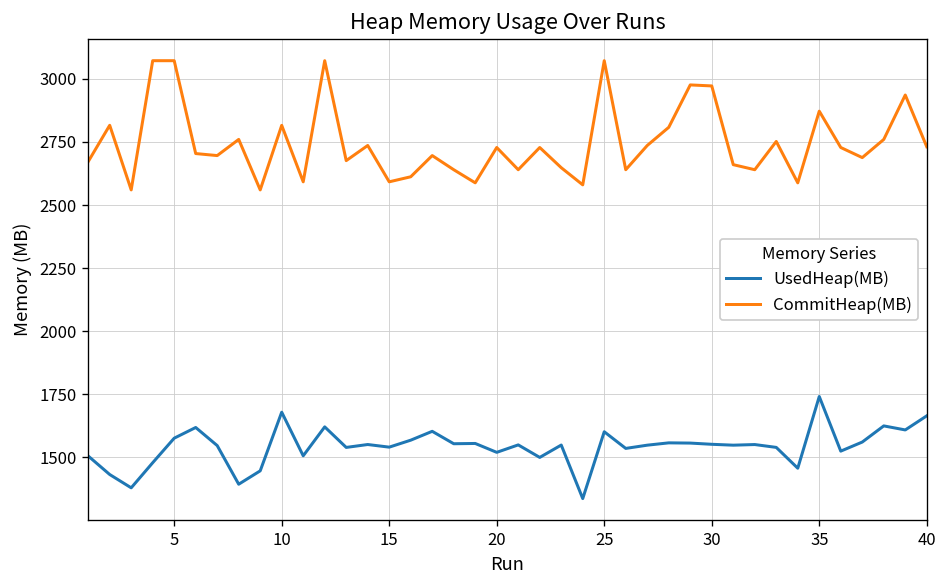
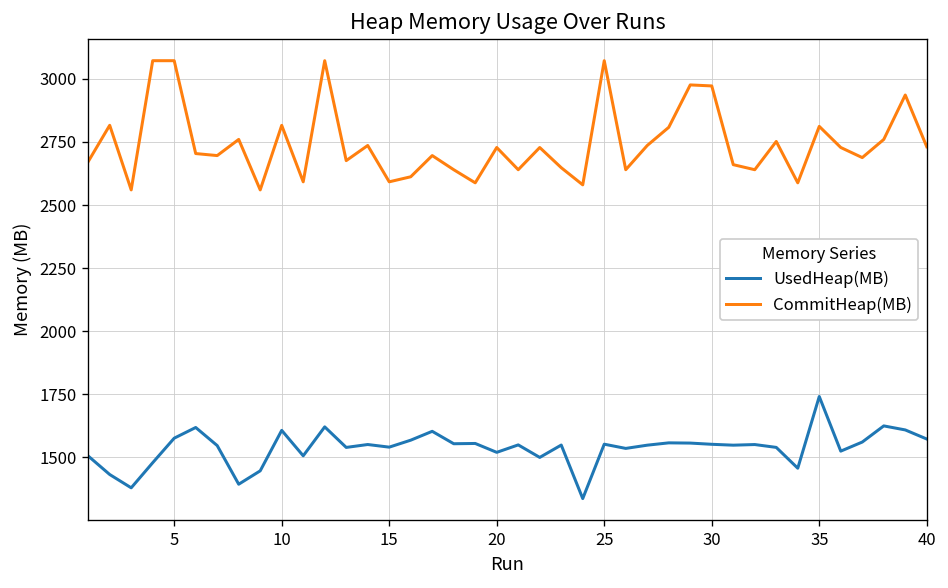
UsedHeap(MB), 10: 1680 -> 1610
UsedHeap(MB), 25: 1600 -> 1550
CommitHeap(MB), 35: 2870 -> 2810
UsedHeap(MB), 40: 1660 -> 1570
